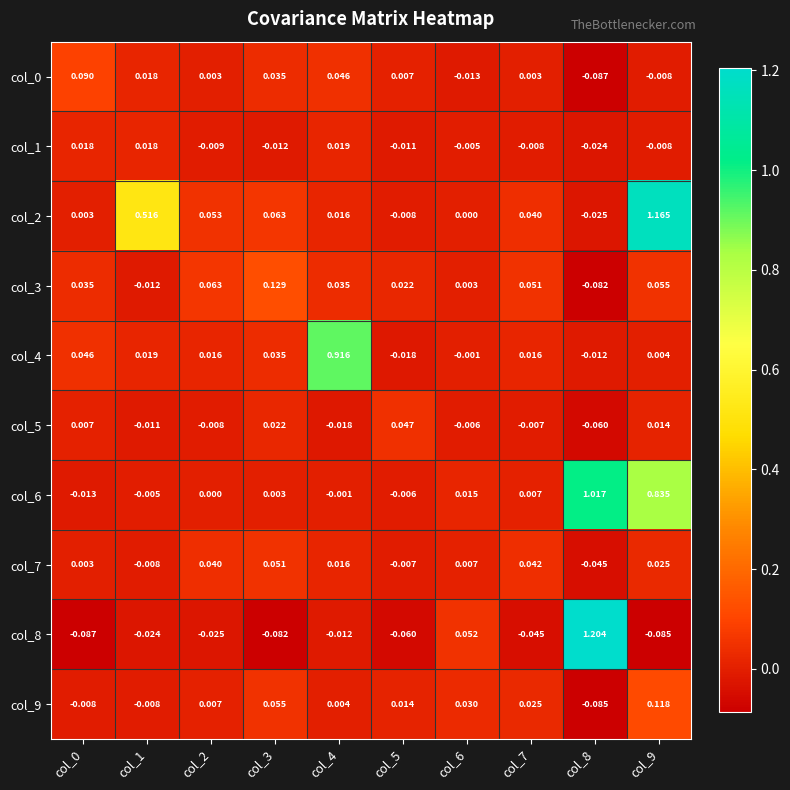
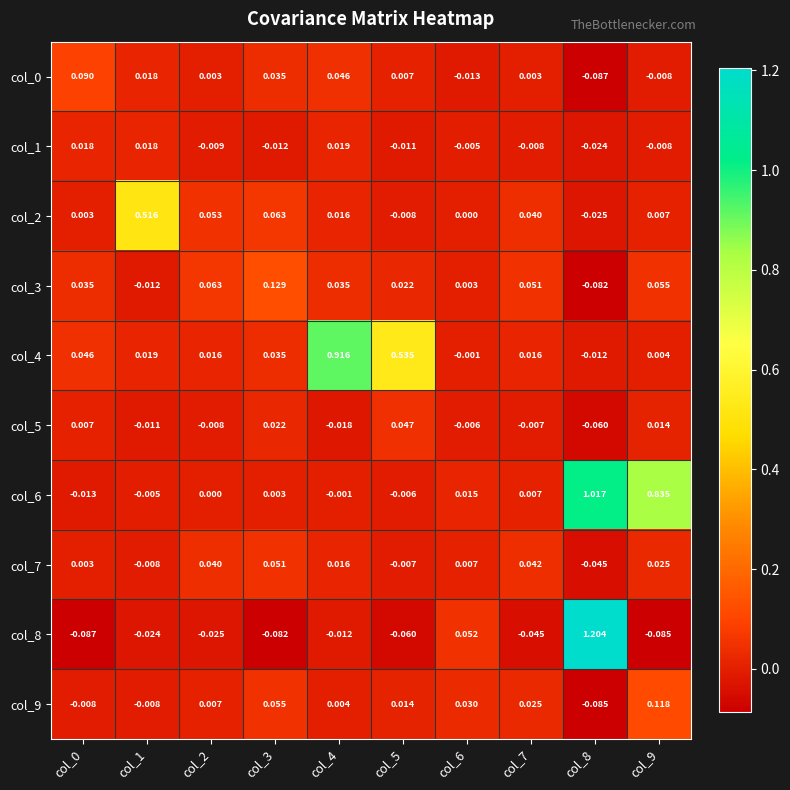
col_2, col_9: 1.165 -> 0.007
col_4, col_5: -0.018 -> 0.535
